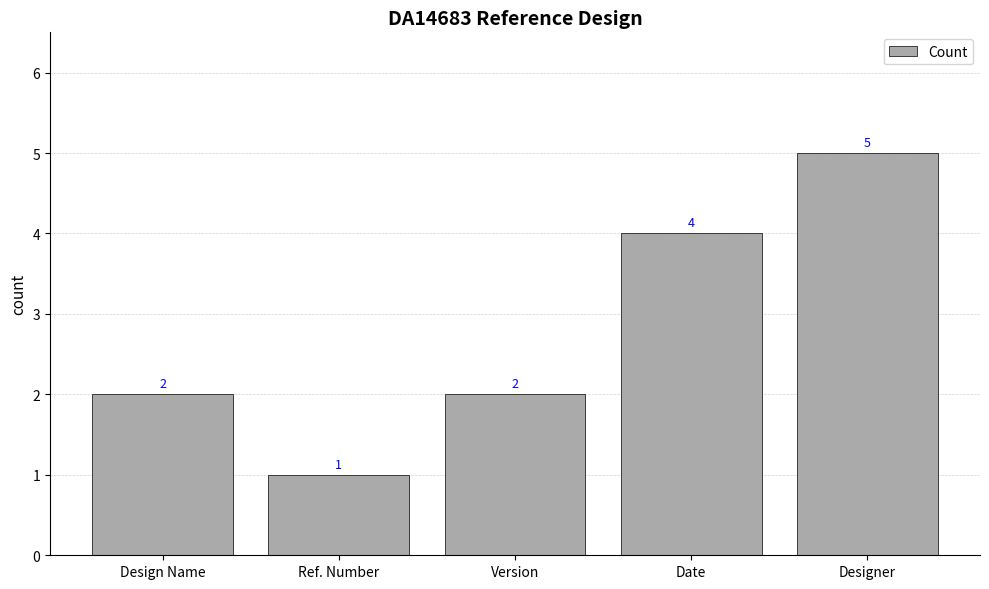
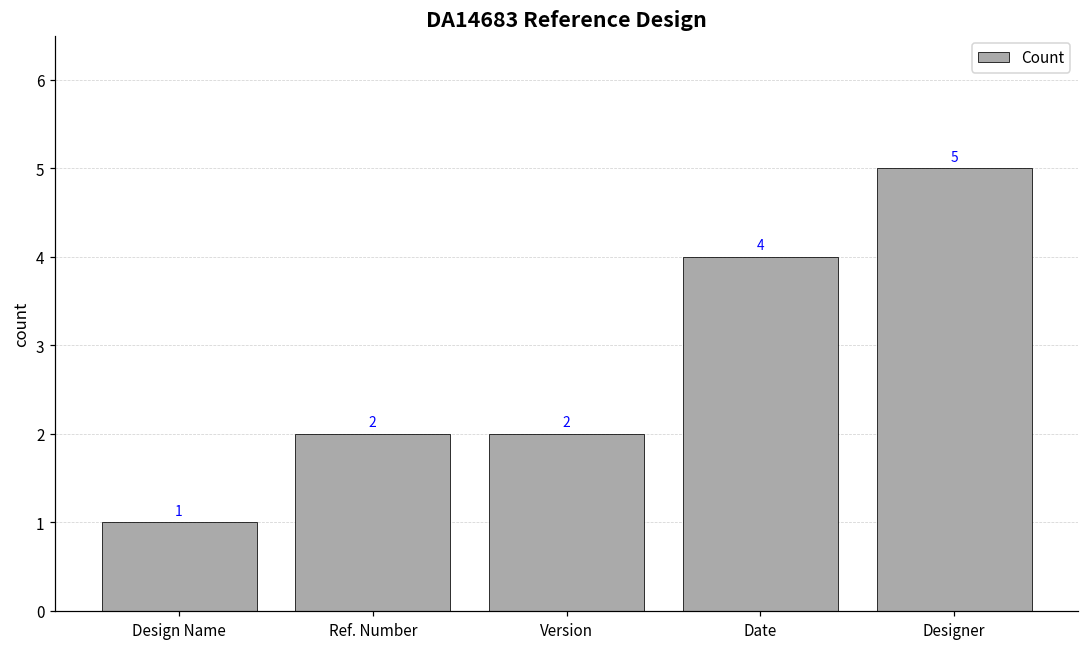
Design Name: 2 -> 1
Ref. Number: 1 -> 2
